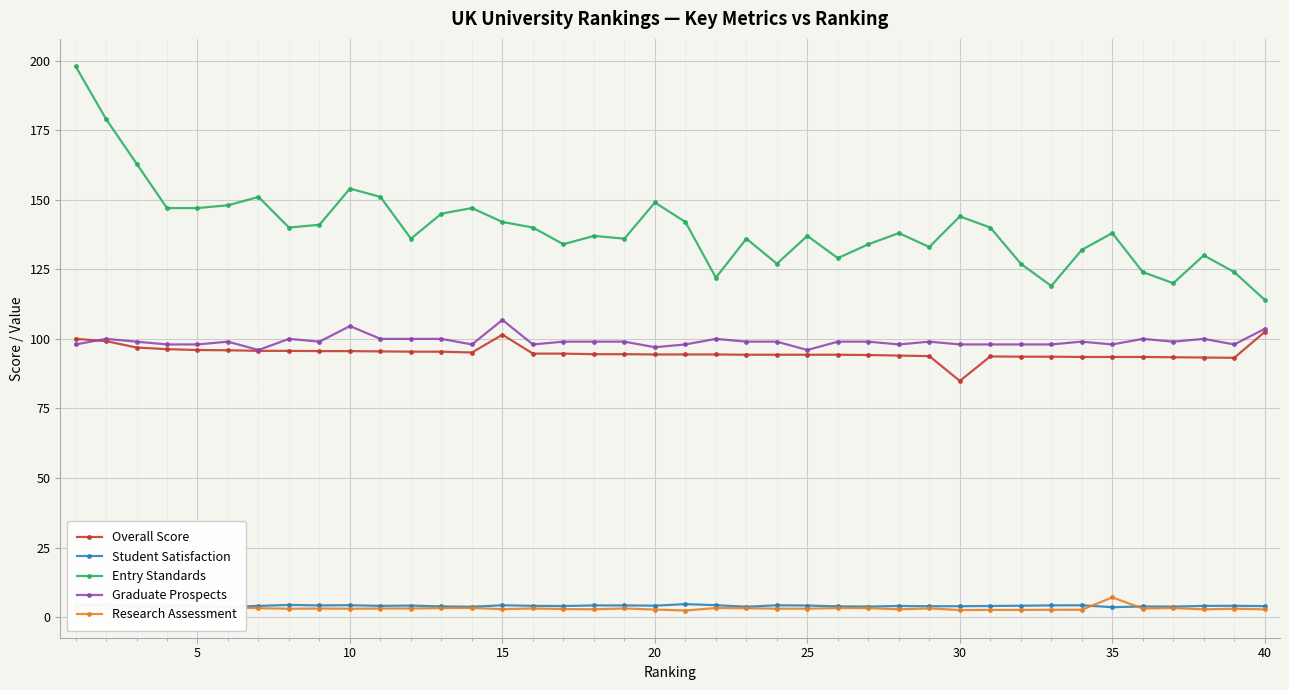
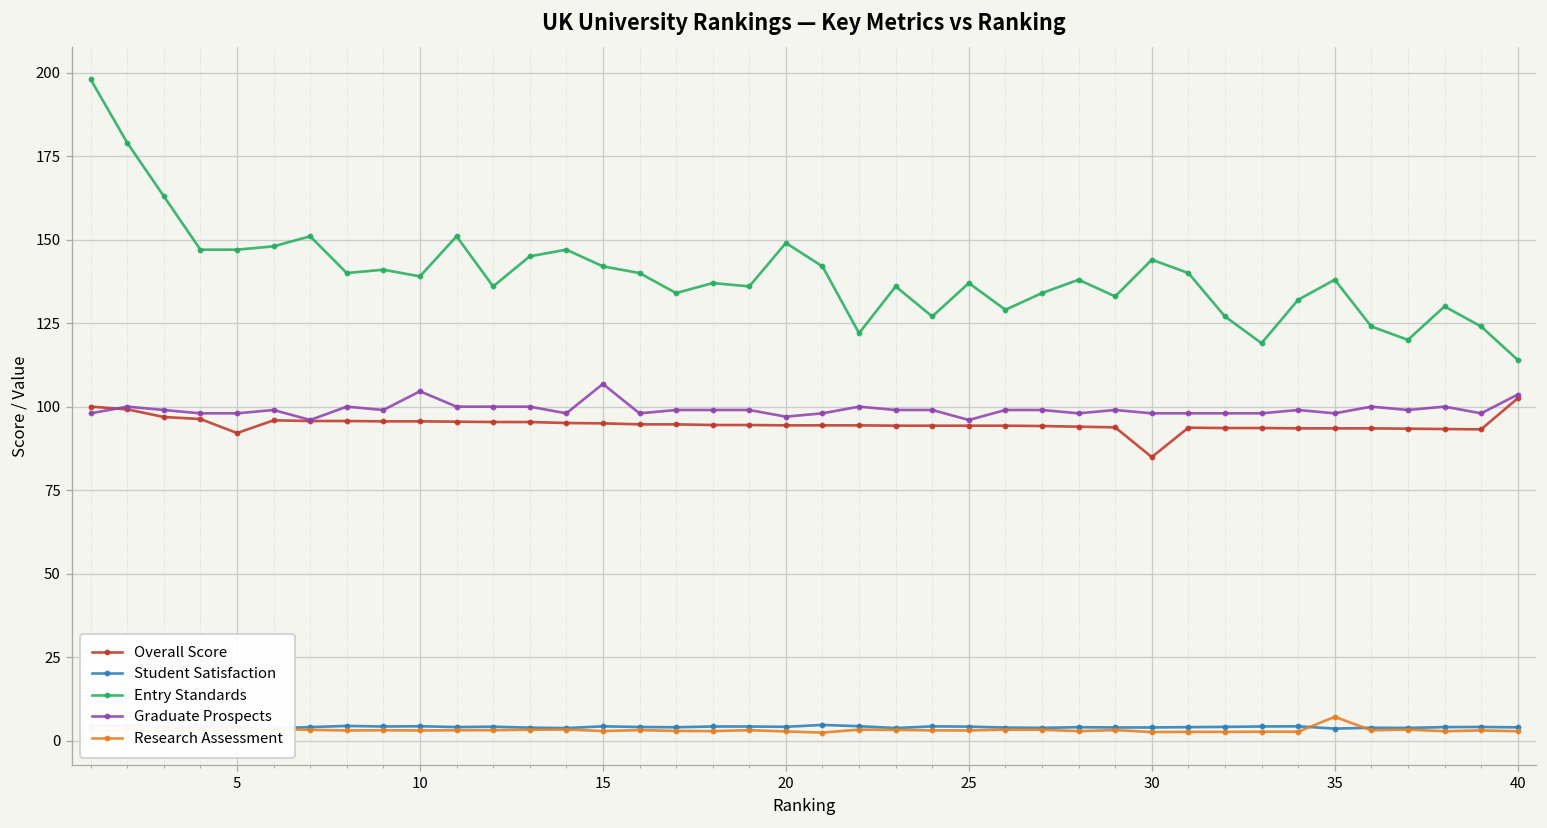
Overall Score, 5: 96 -> 92
Entry Standards, 10: 154 -> 139
Overall Score, 15: 102 -> 95
